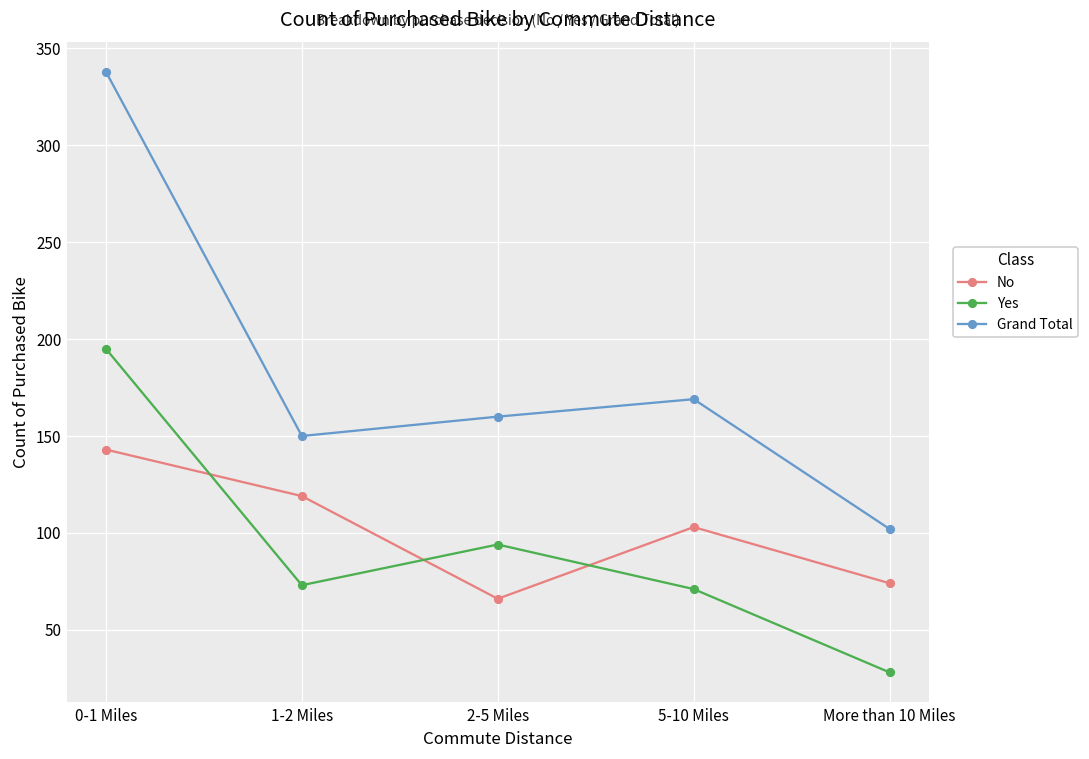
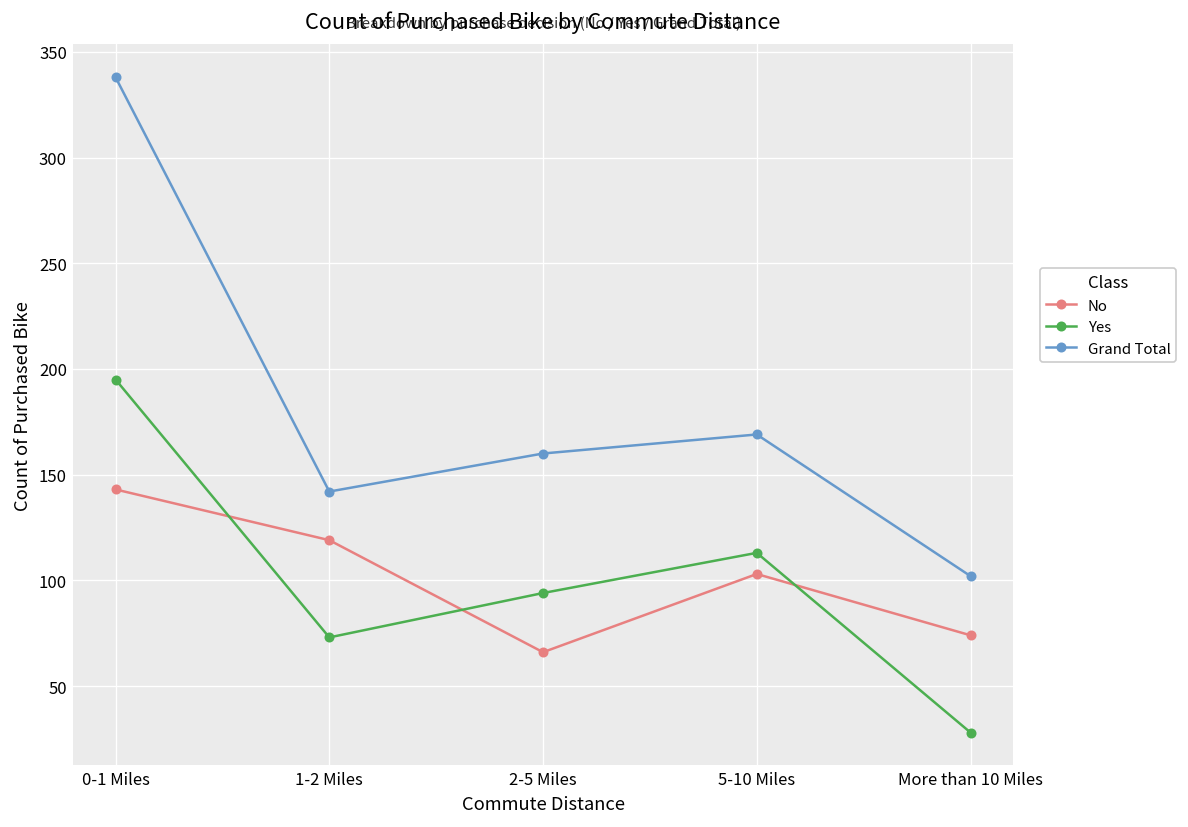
Grand Total, 1-2 Miles: 150 -> 142
Yes, 5-10 Miles: 71 -> 113
